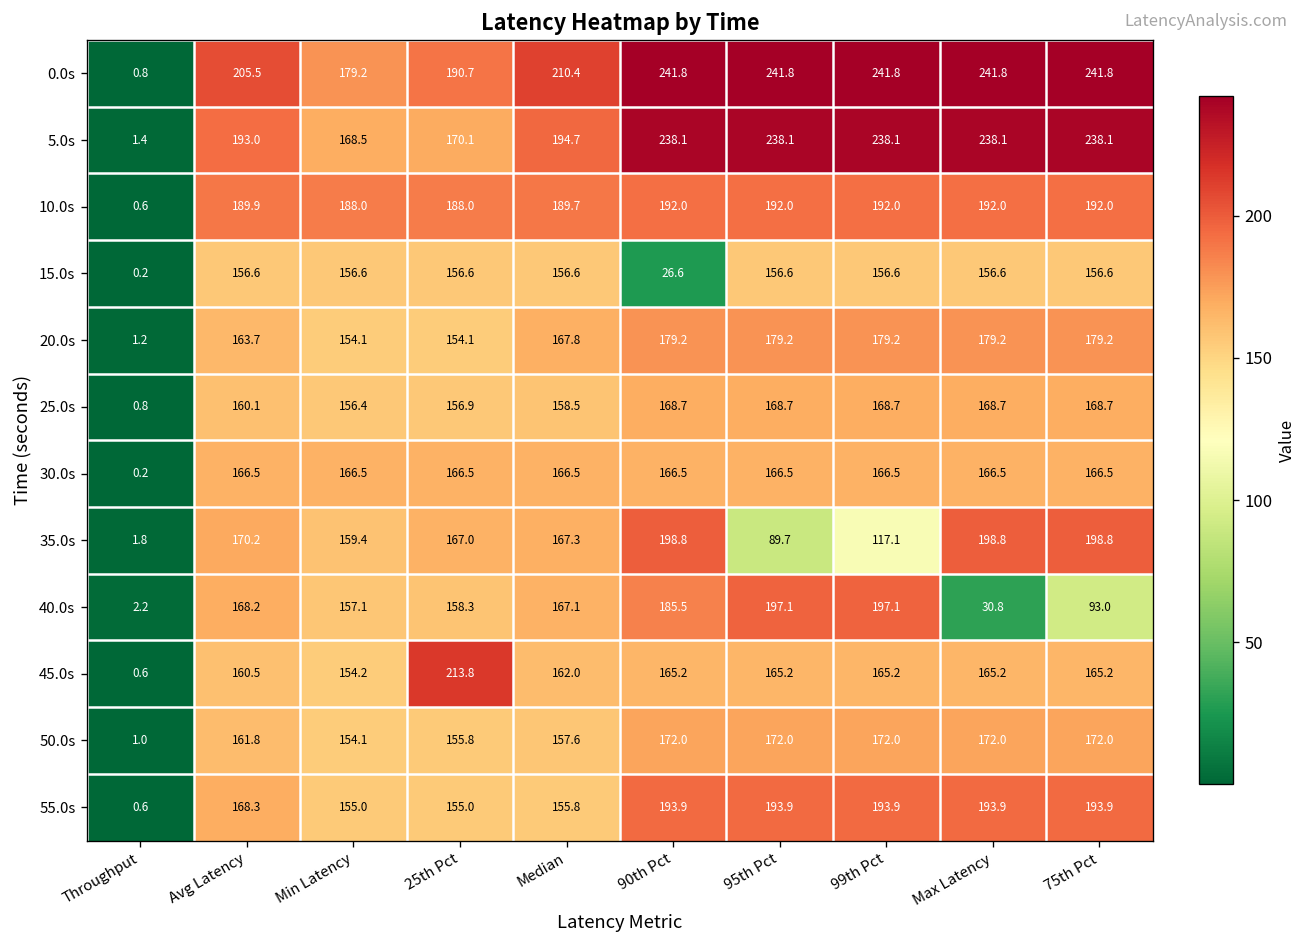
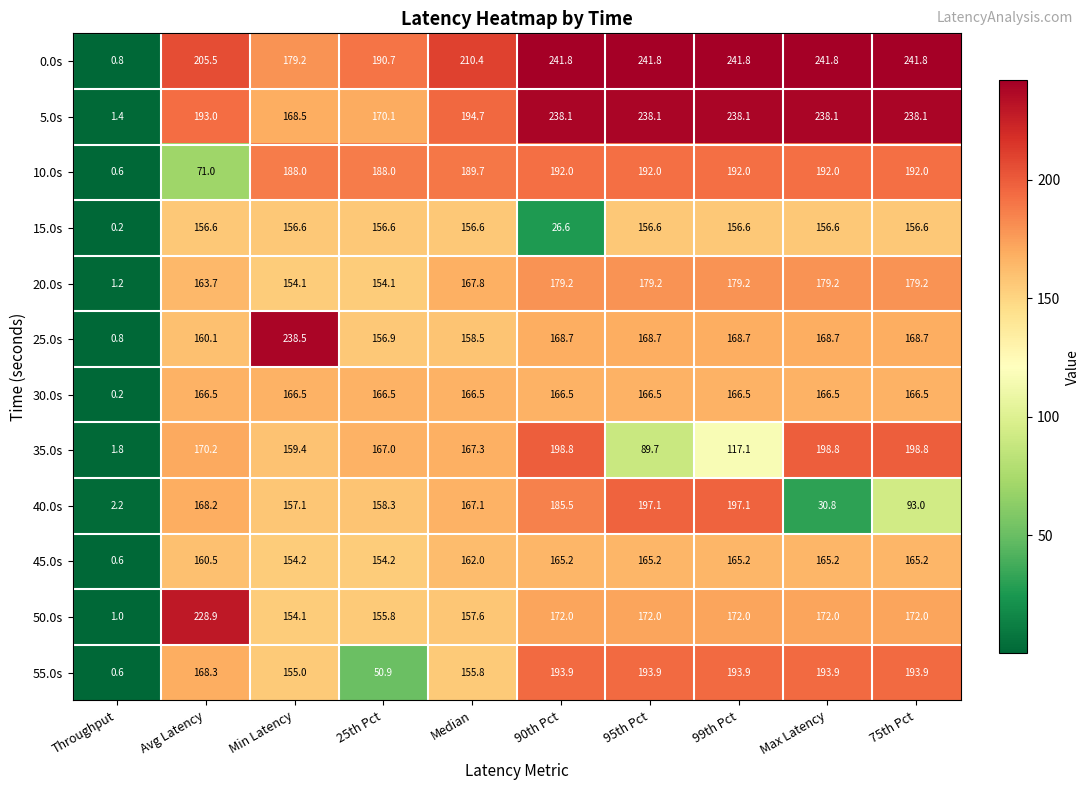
10.0s, Avg Latency: 189.9 -> 71.0
25.0s, Min Latency: 156.4 -> 238.5
45.0s, 25th Pct: 213.8 -> 154.2
50.0s, Avg Latency: 161.8 -> 228.9
55.0s, 25th Pct: 155.0 -> 50.9
